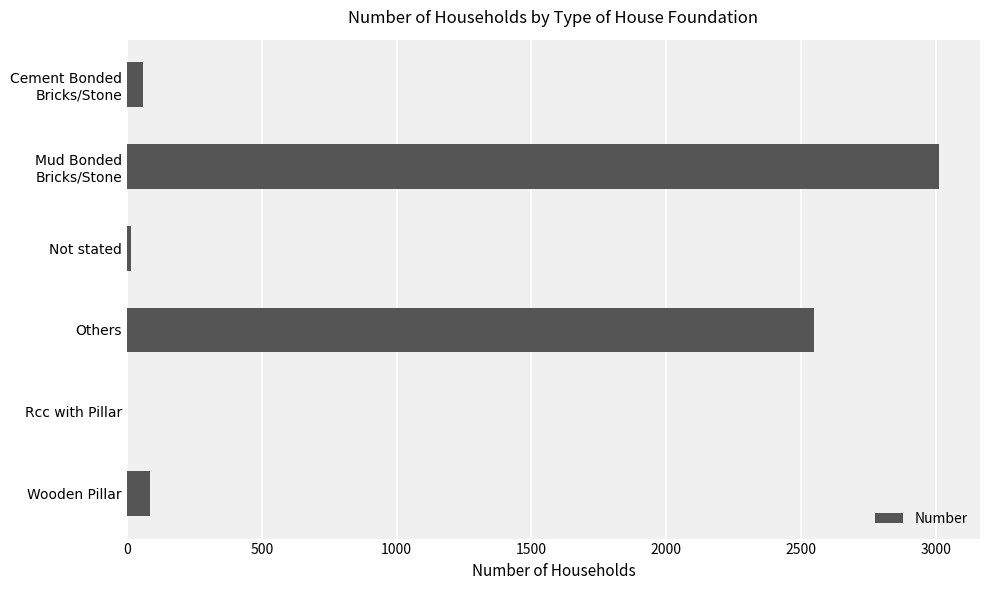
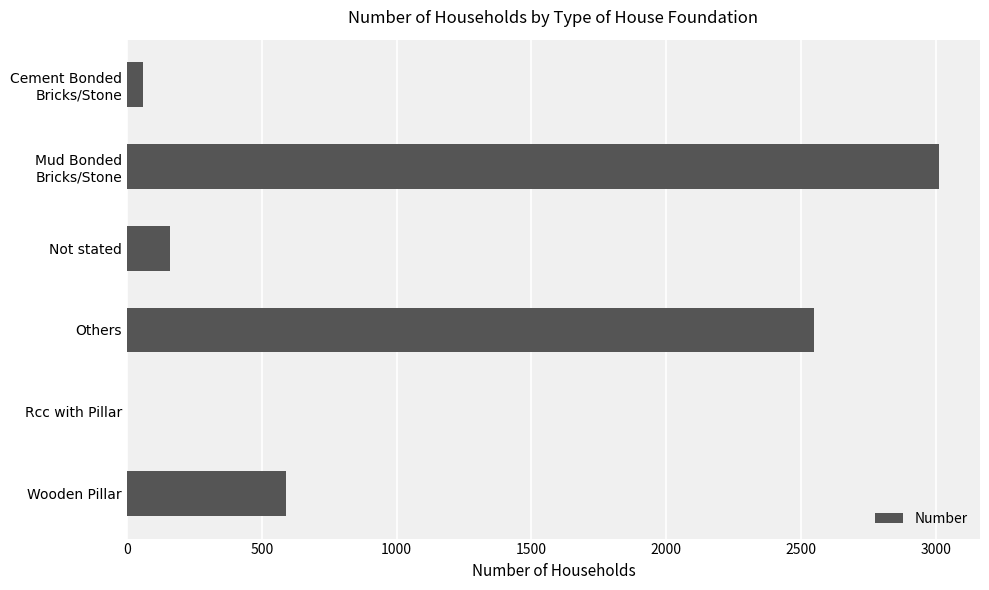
Not stated: 20 -> 160
Wooden Pillar: 90 -> 590
